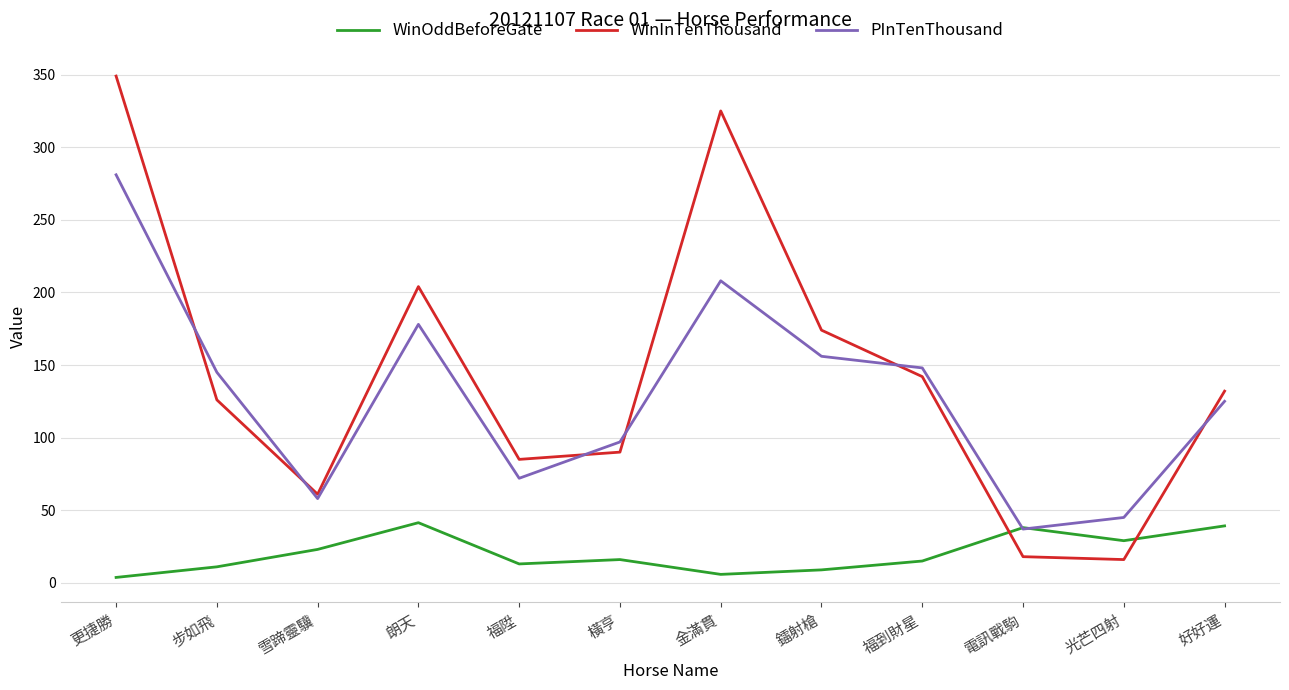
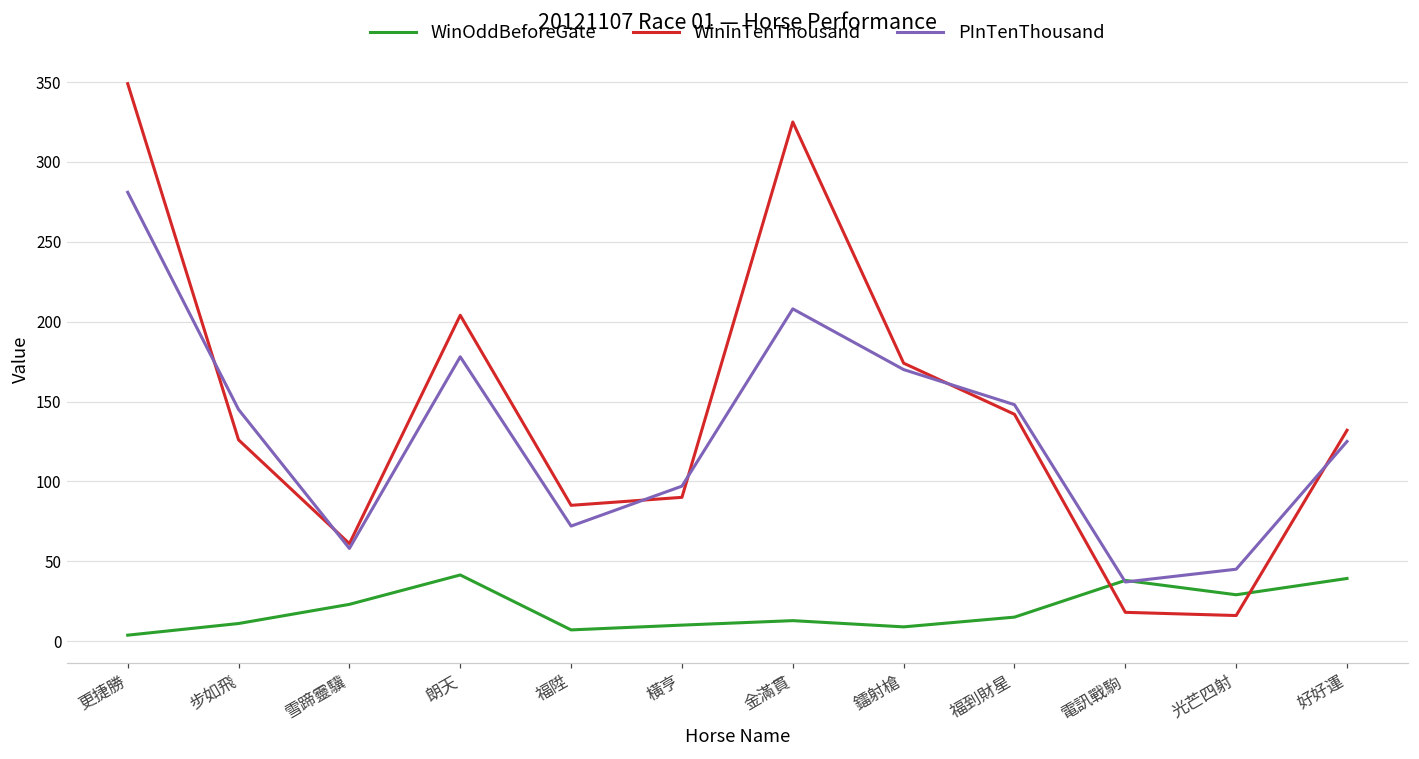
WinOddBeforeGate, 福陞: 13 -> 7
WinOddBeforeGate, 橫亨: 16 -> 10
WinOddBeforeGate, 金滿貫: 6 -> 13
PInTenThousand, 鐳射槍: 156 -> 170
